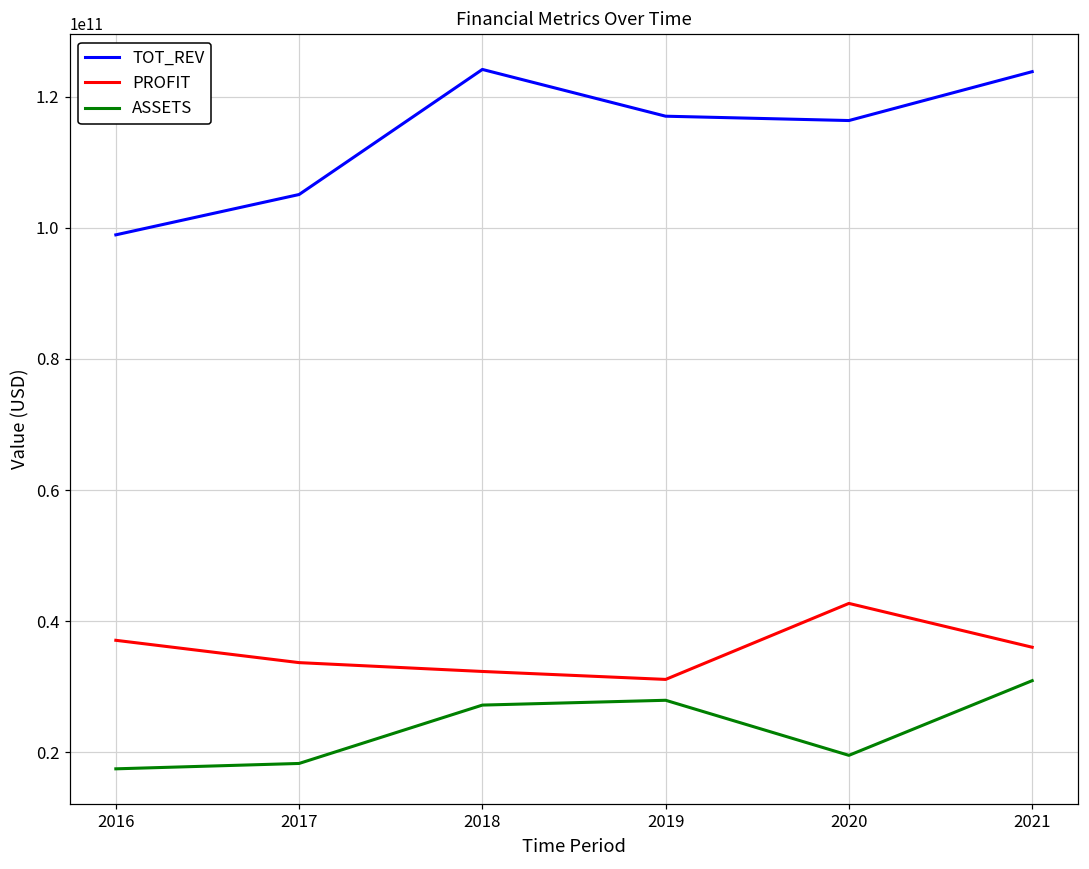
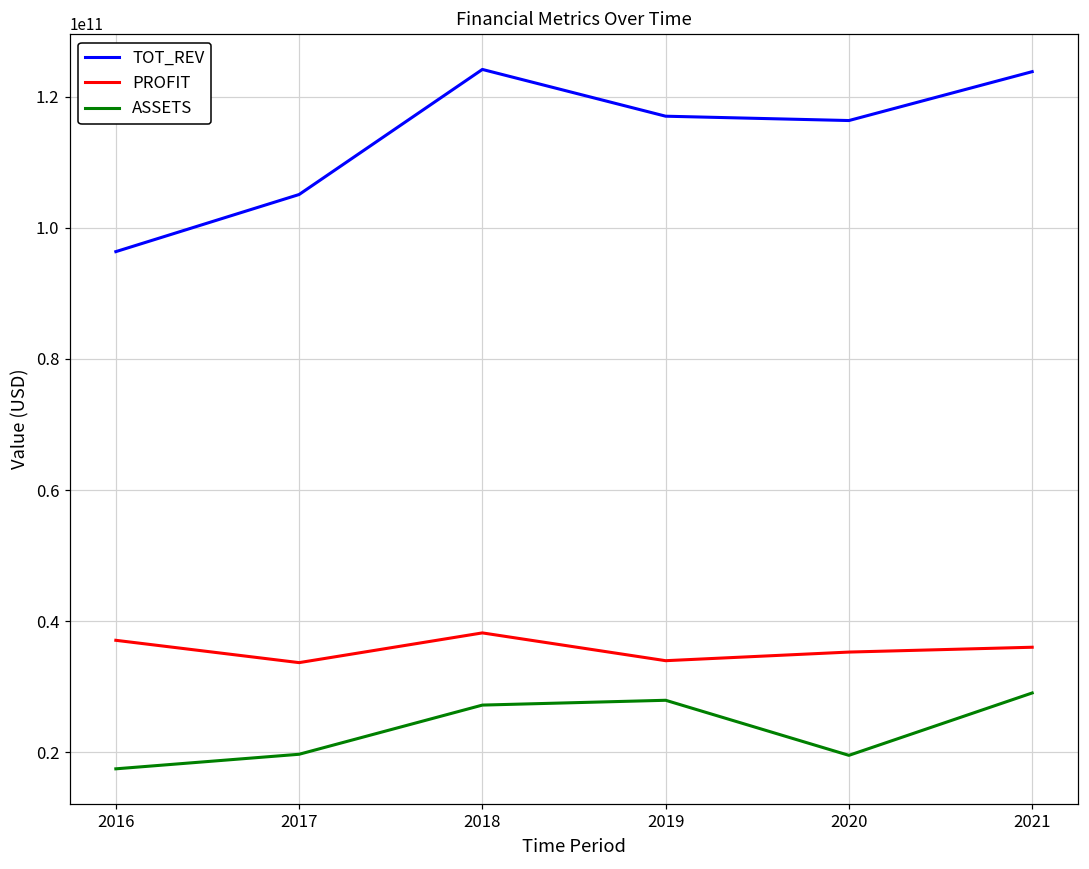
TOT_REV, 2016: 99000000000 -> 96000000000
ASSETS, 2017: 18000000000 -> 20000000000
PROFIT, 2018: 32000000000 -> 38000000000
PROFIT, 2019: 31000000000 -> 34000000000
PROFIT, 2020: 43000000000 -> 35000000000
ASSETS, 2021: 31000000000 -> 29000000000
